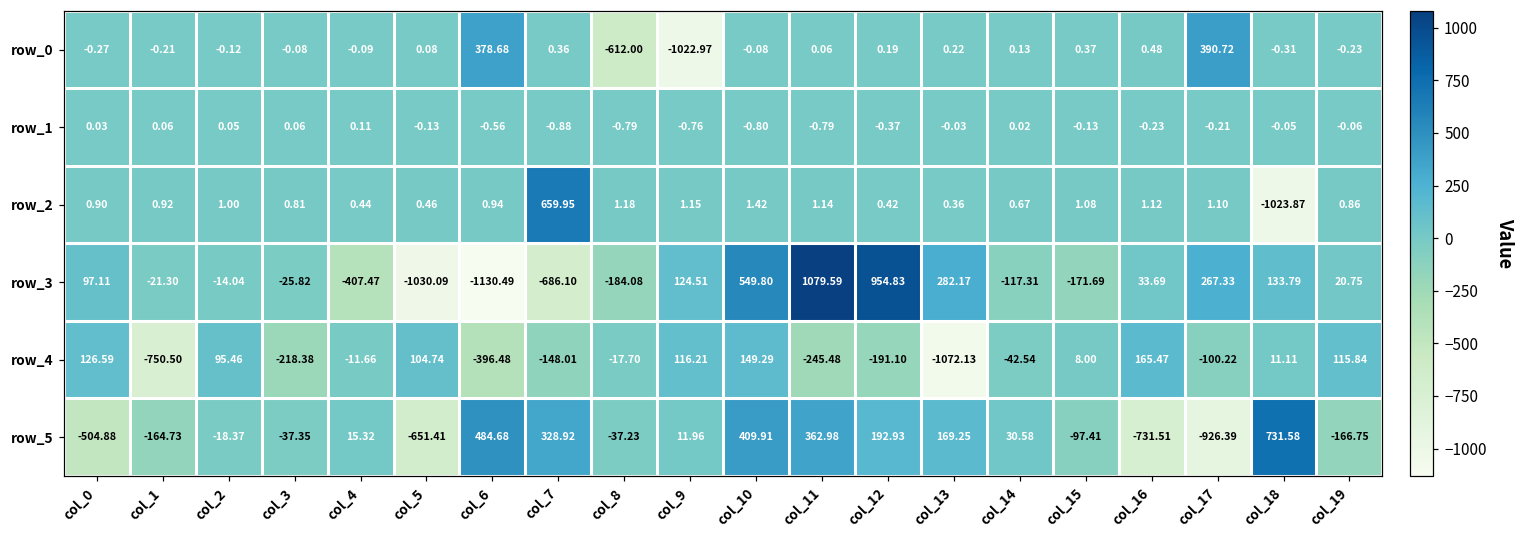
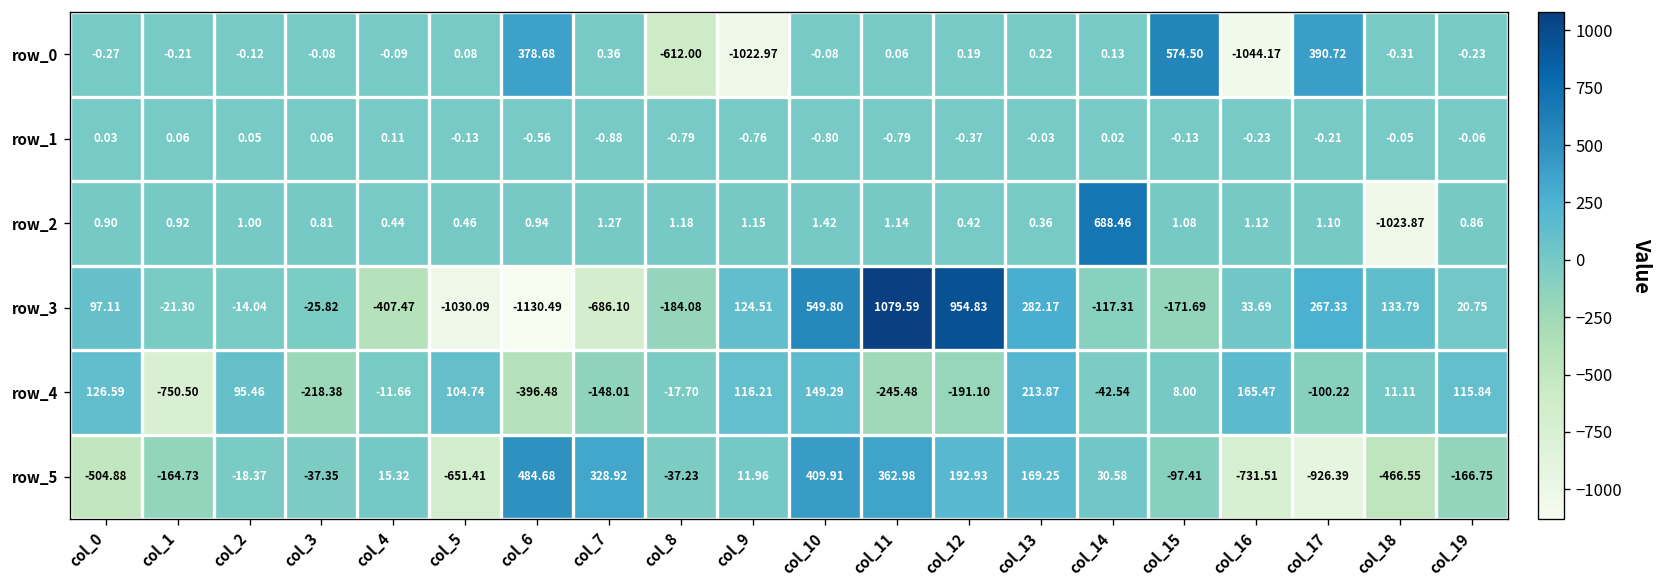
row_0, col_15: 0.37 -> 574.50
row_0, col_16: 0.48 -> -1044.17
row_2, col_7: 659.95 -> 1.27
row_2, col_14: 0.67 -> 688.46
row_4, col_13: -1072.13 -> 213.87
row_5, col_18: 731.58 -> -466.55
